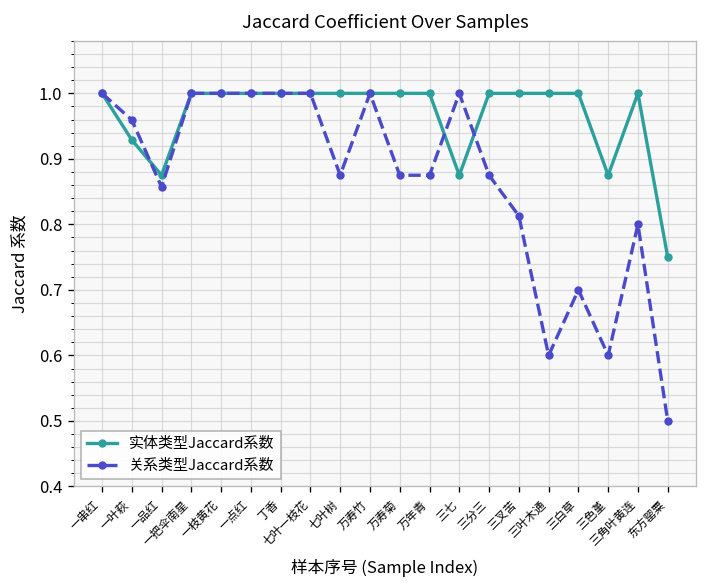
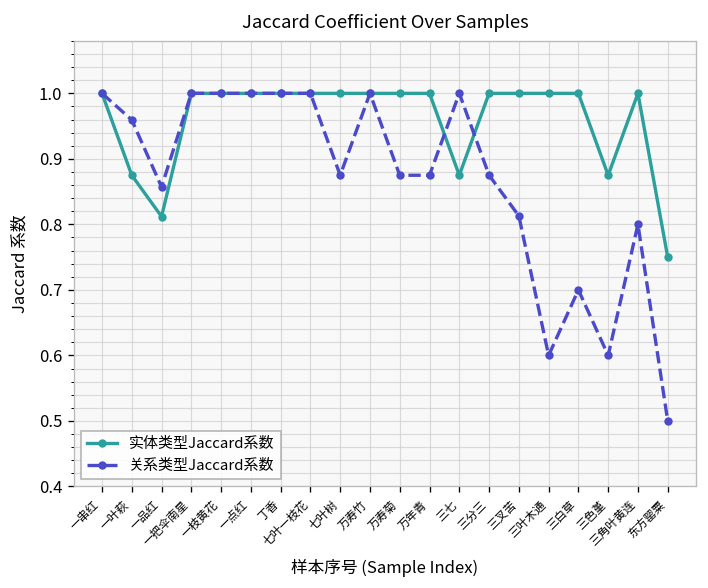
实体类型Jaccard系数, 一叶萩: 0.93 -> 0.88
实体类型Jaccard系数, 一品红: 0.88 -> 0.81
